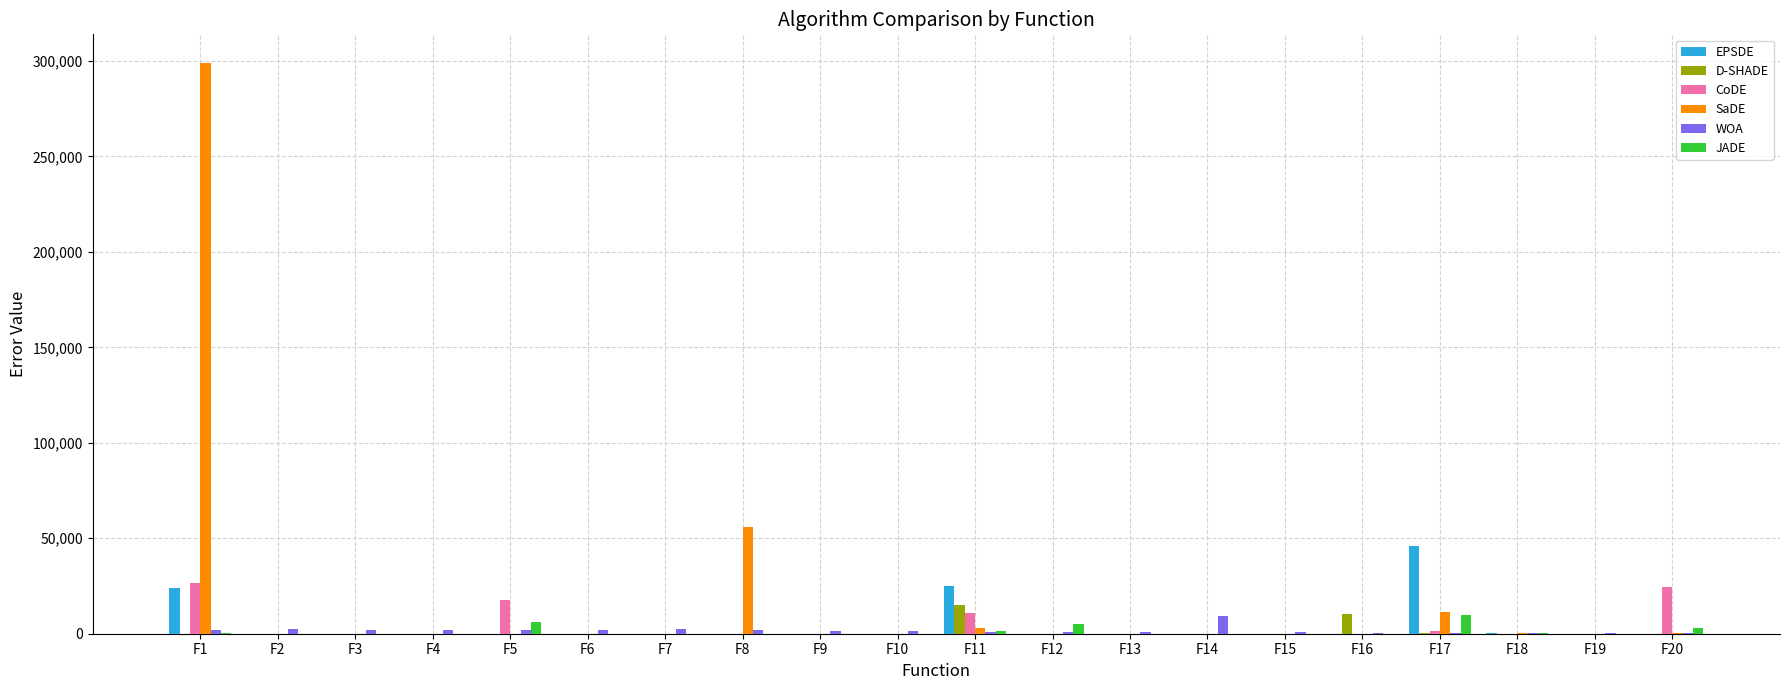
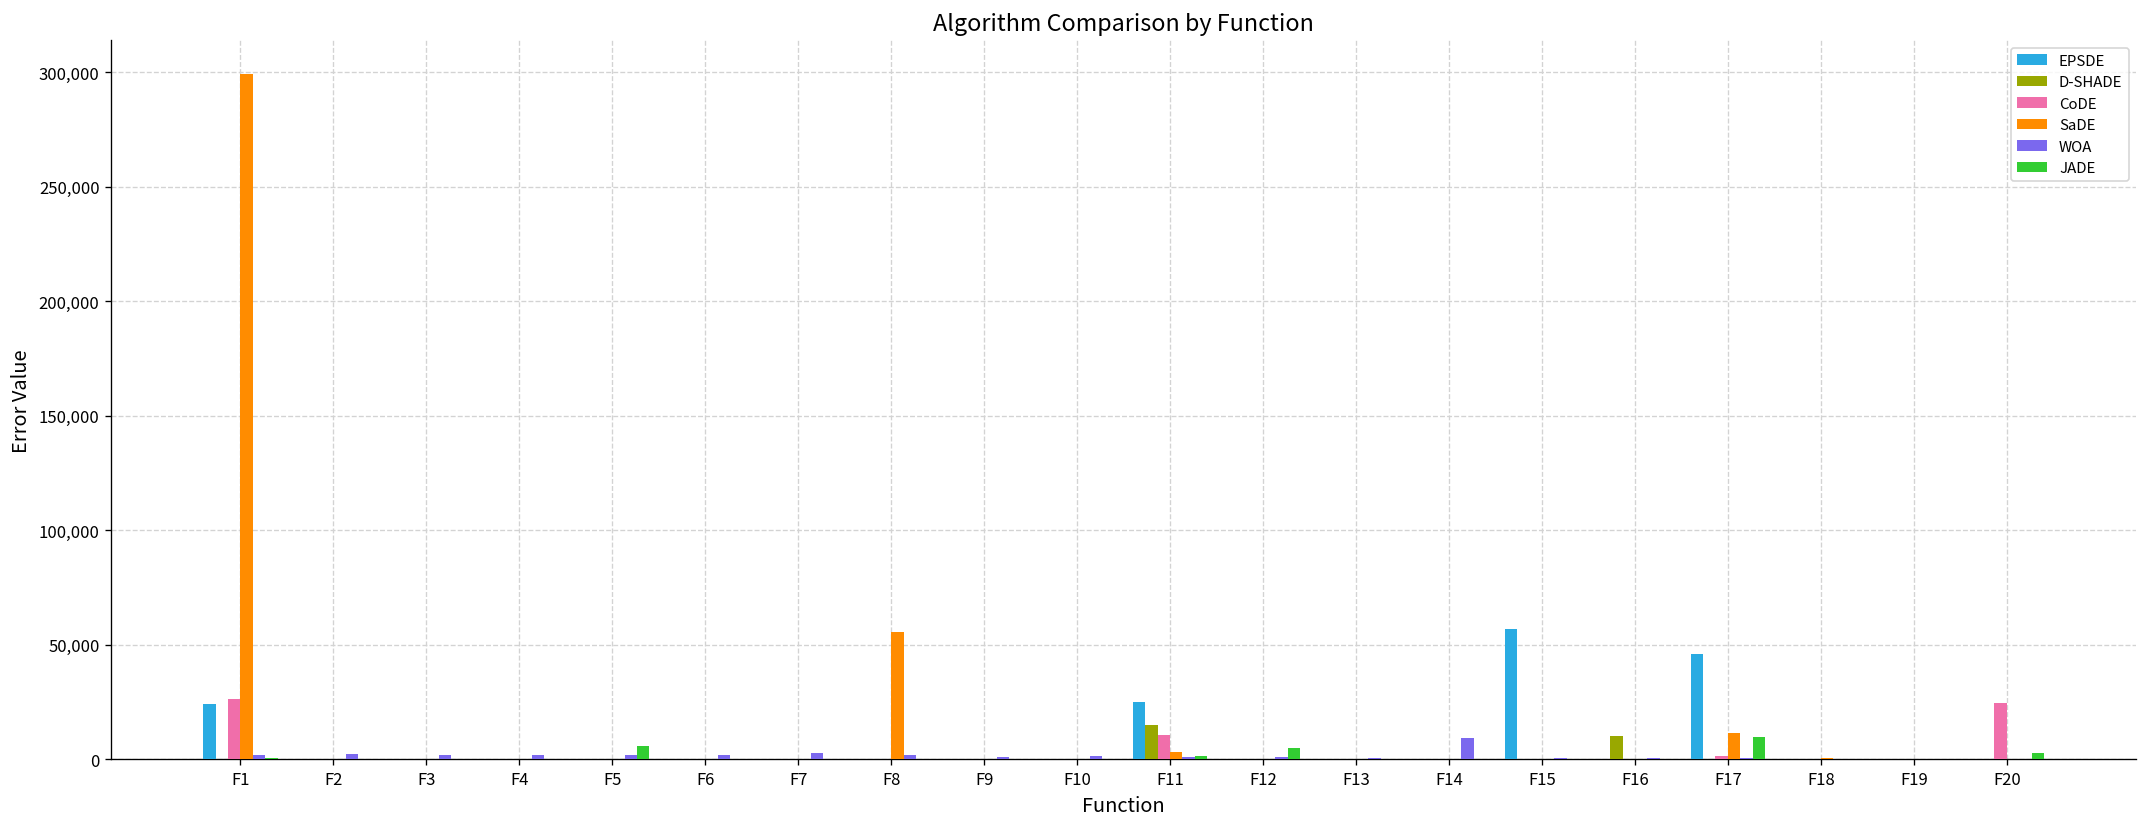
CoDE, F5: 18,000 -> 0
EPSDE, F15: 0 -> 57,000
